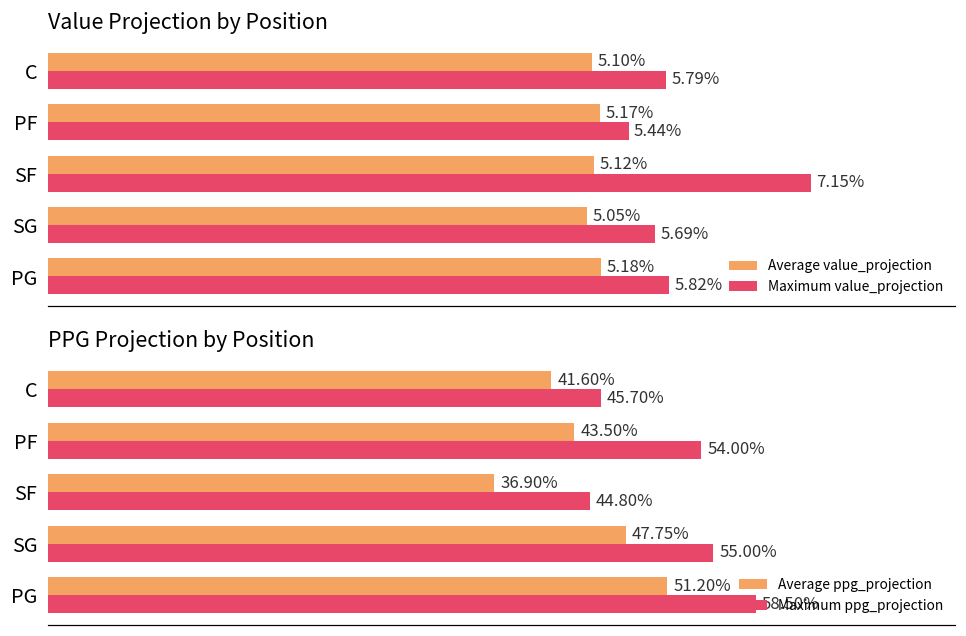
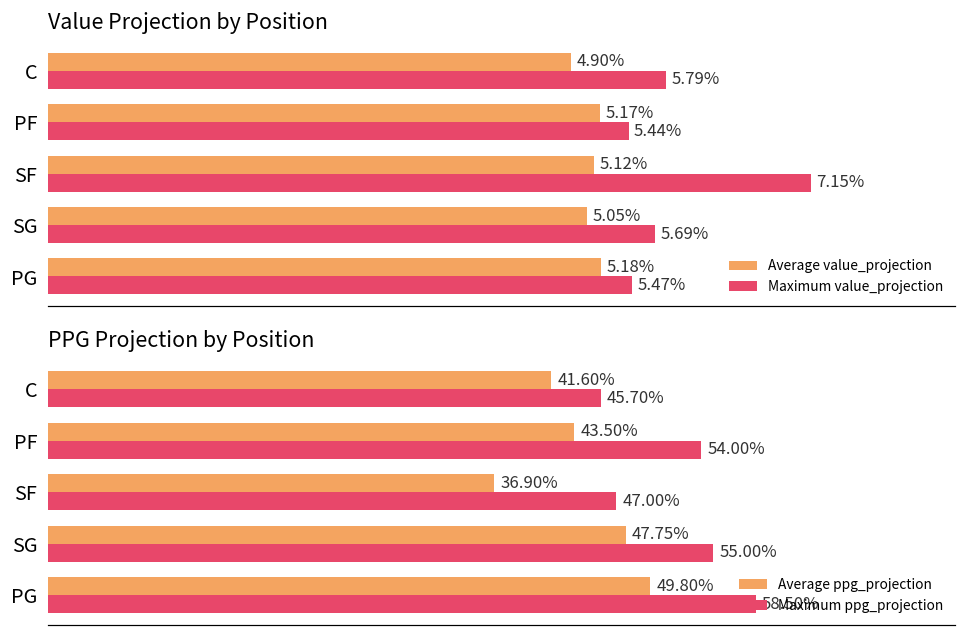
Value Projection by Position, Average value_projection, C: 5.10% -> 4.90%
Value Projection by Position, Maximum value_projection, PG: 5.82% -> 5.47%
PPG Projection by Position, Maximum ppg_projection, SF: 44.80% -> 47.00%
PPG Projection by Position, Average ppg_projection, PG: 51.20% -> 49.80%
